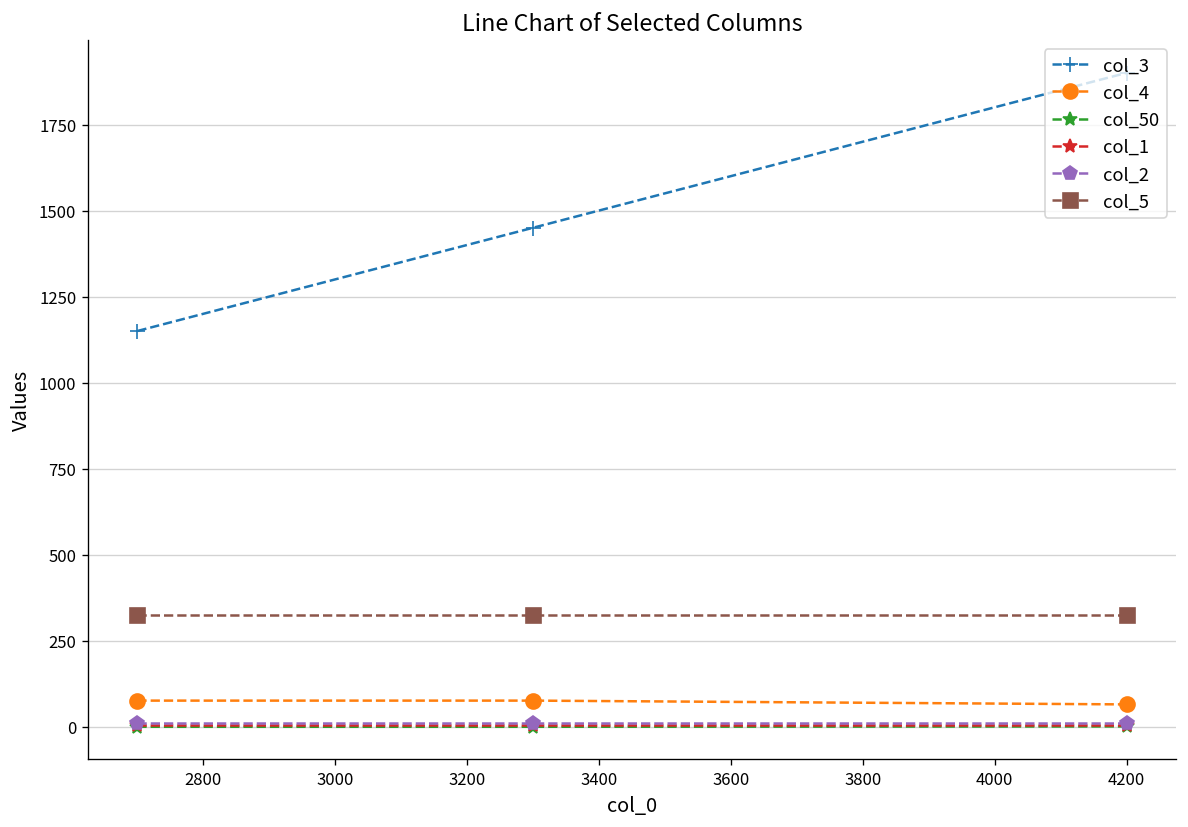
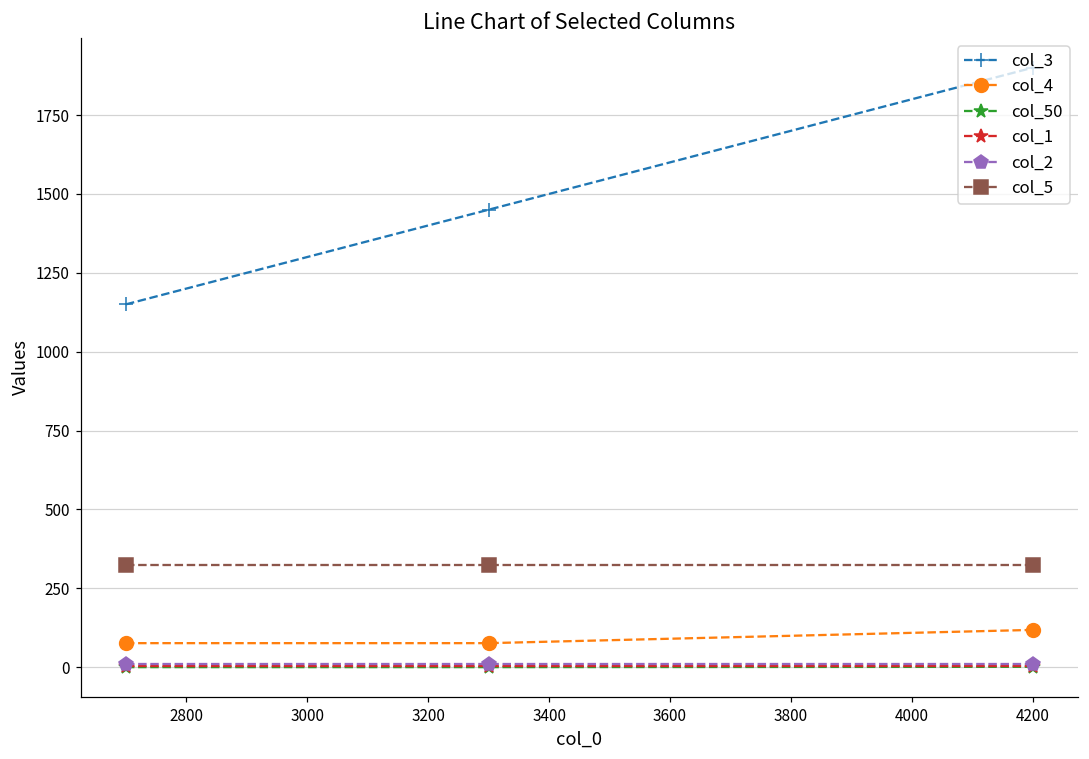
col_4, 4200: 70 -> 120
